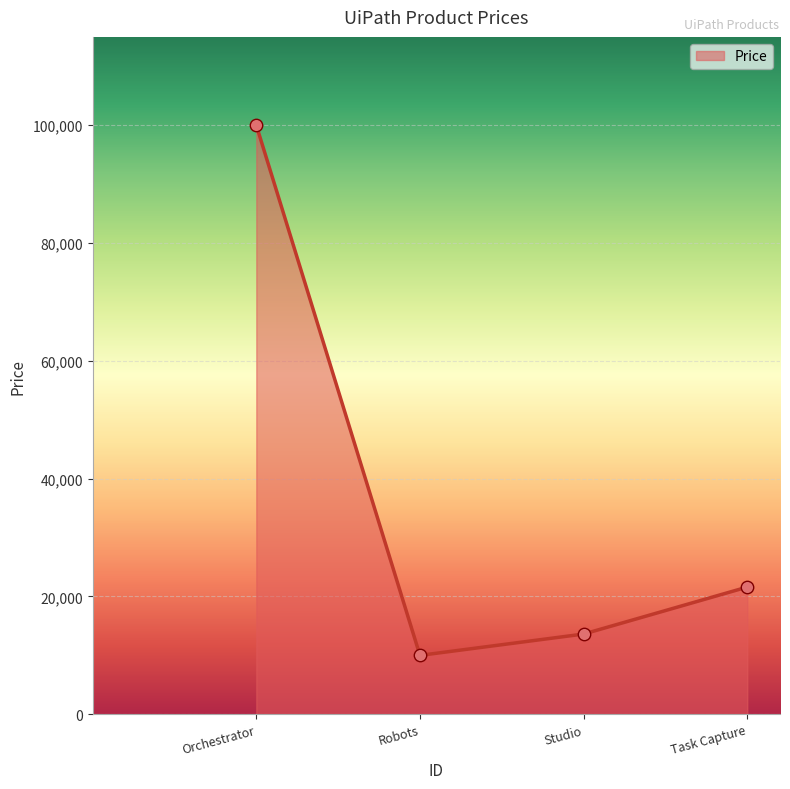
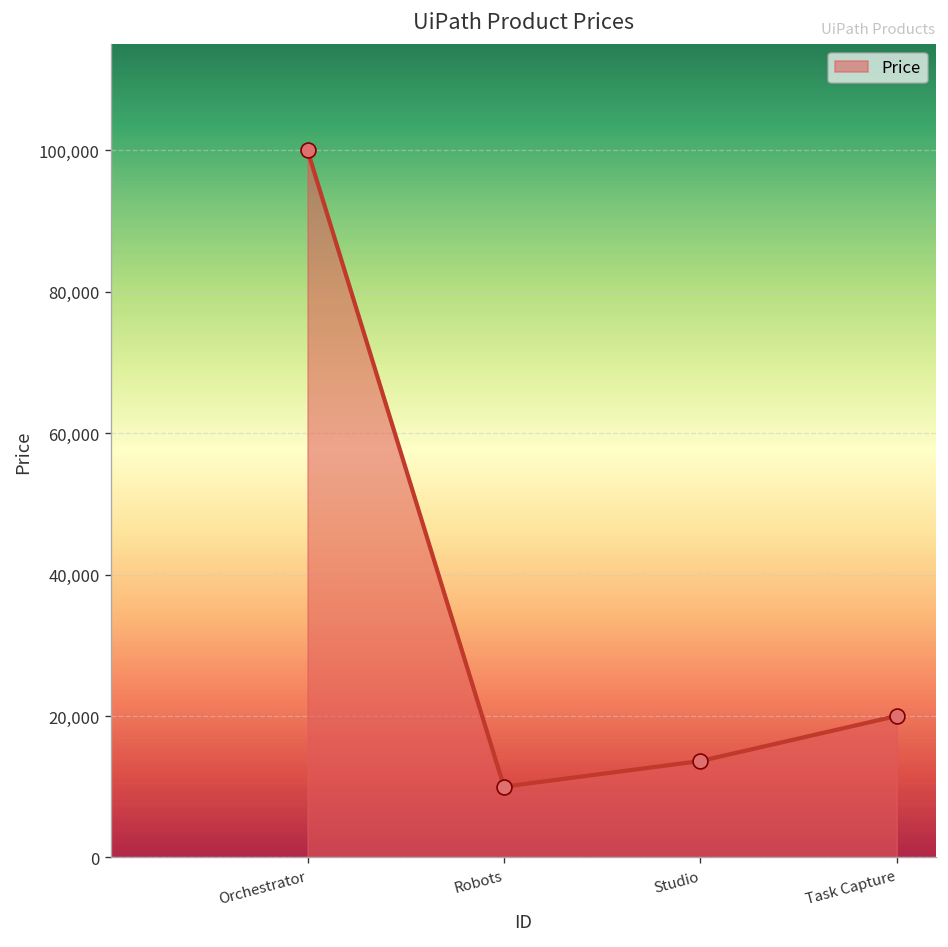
Task Capture: 22,000 -> 20,000
